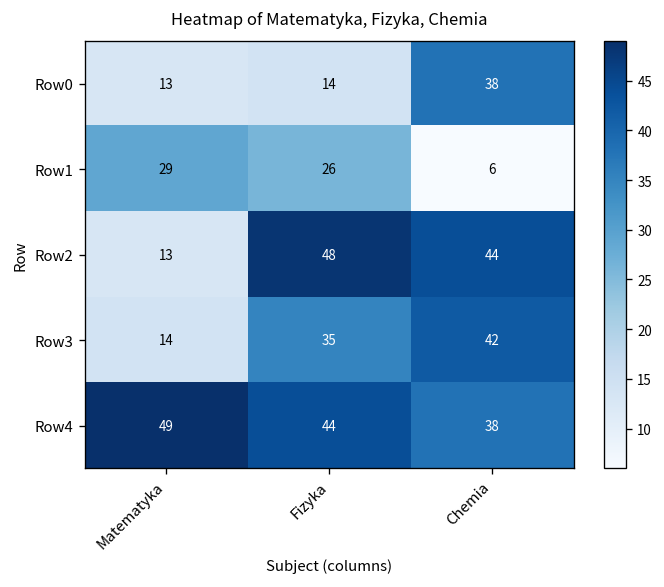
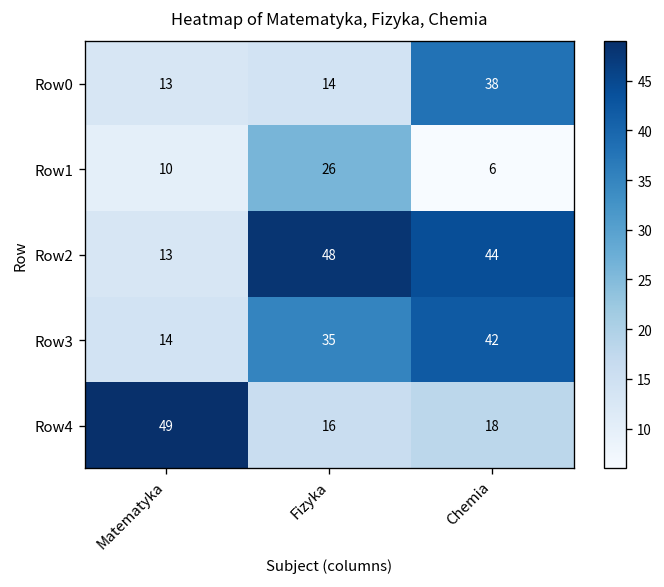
Row1, Matematyka: 29 -> 10
Row4, Fizyka: 44 -> 16
Row4, Chemia: 38 -> 18
